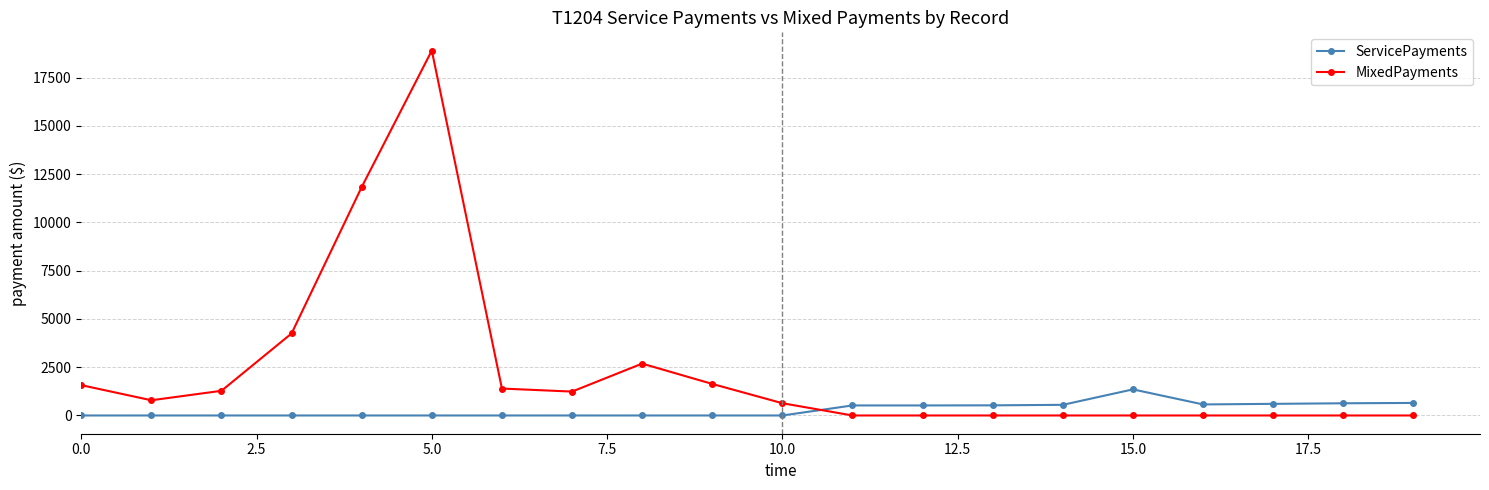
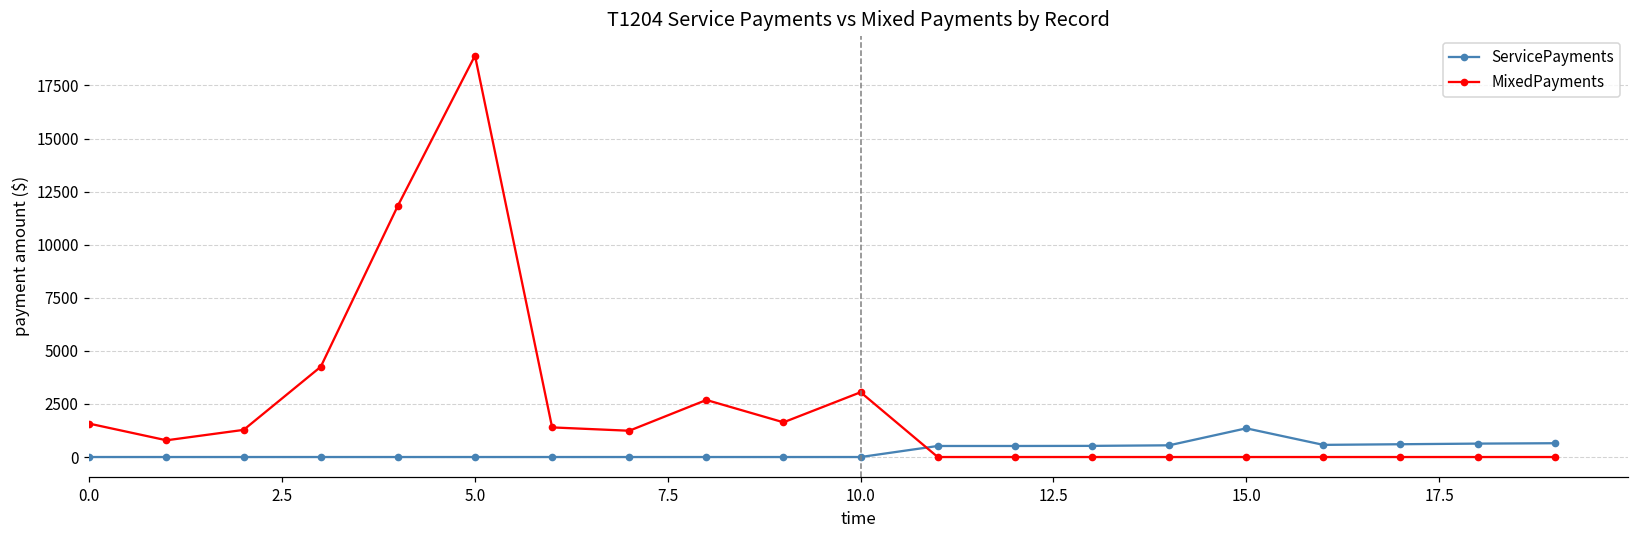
MixedPayments, 10.0: 600 -> 3100
